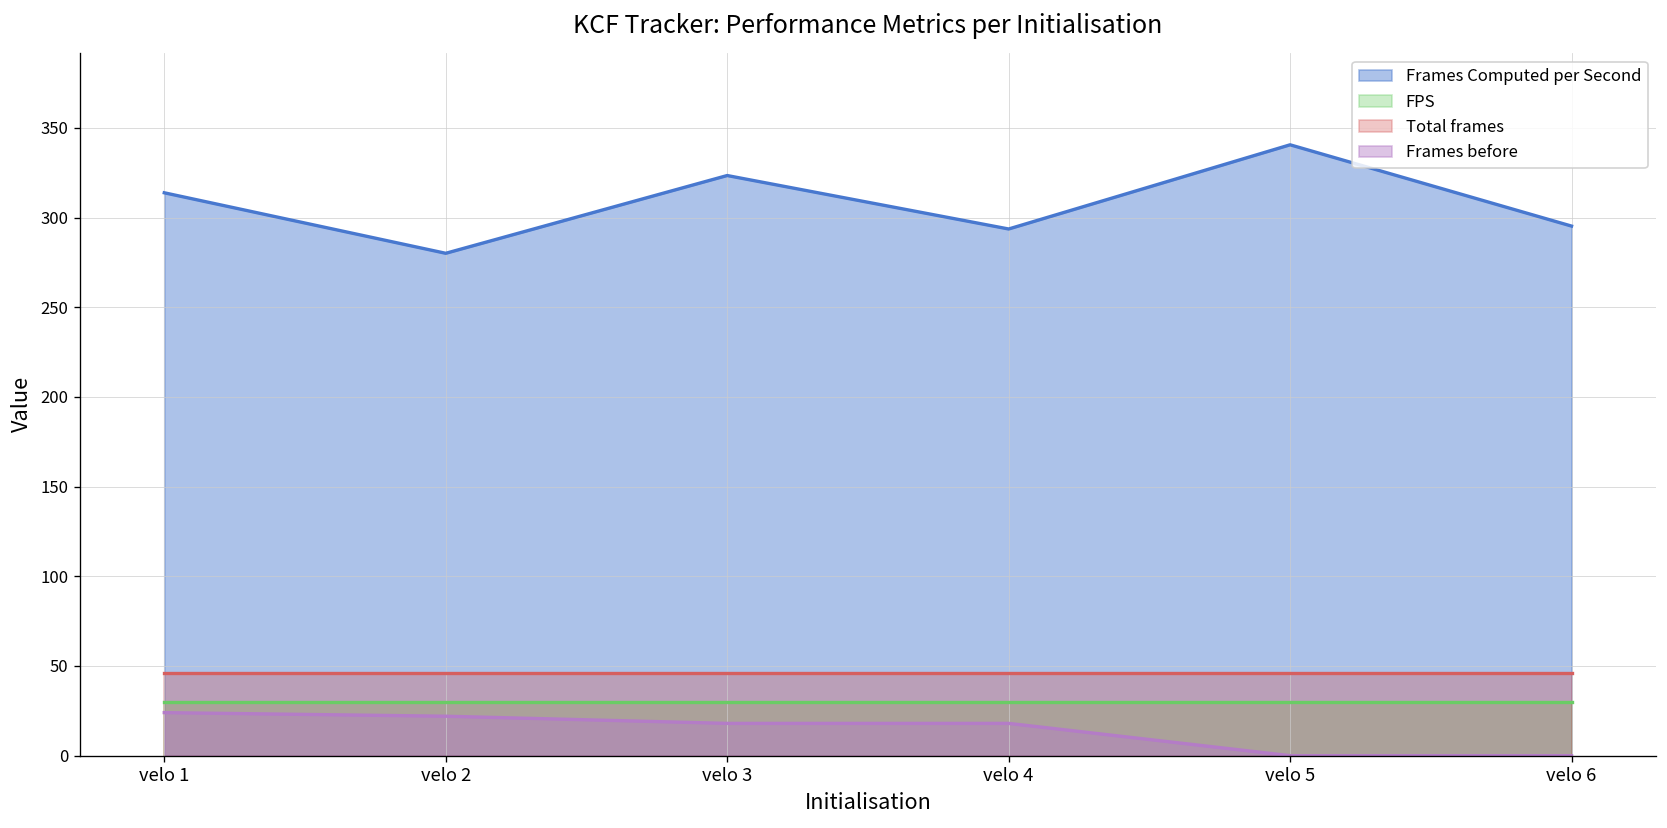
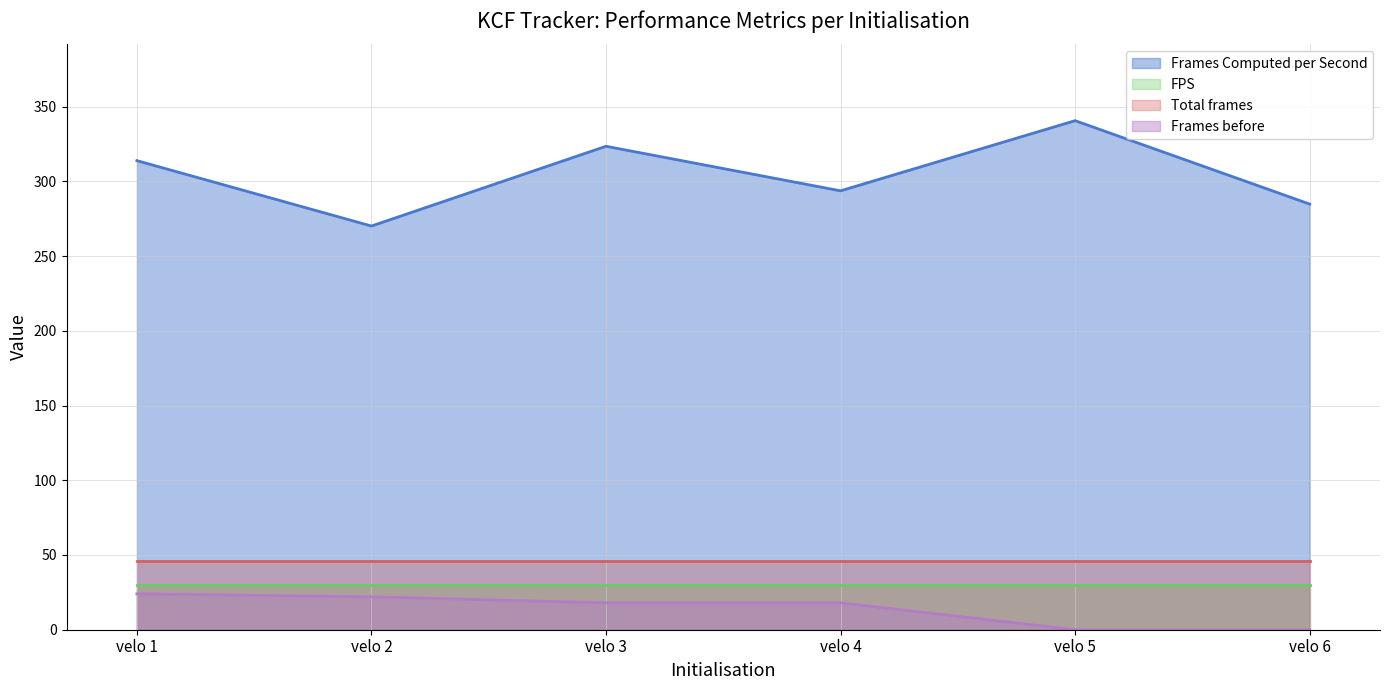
Frames Computed per Second, velo 2: 280 -> 270
Frames Computed per Second, velo 6: 295 -> 285
